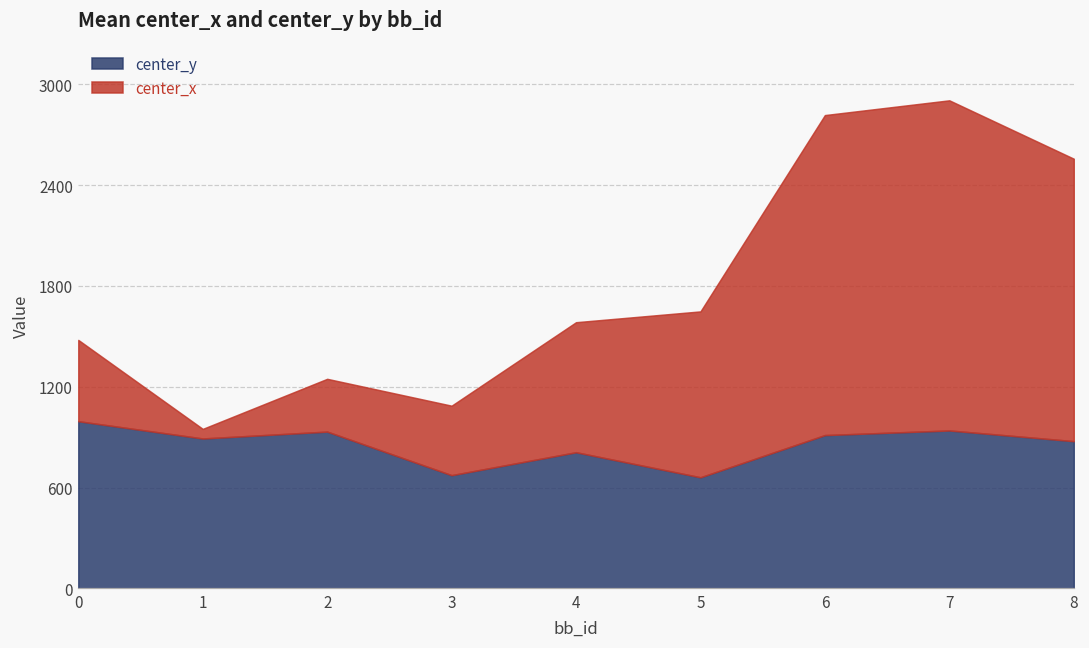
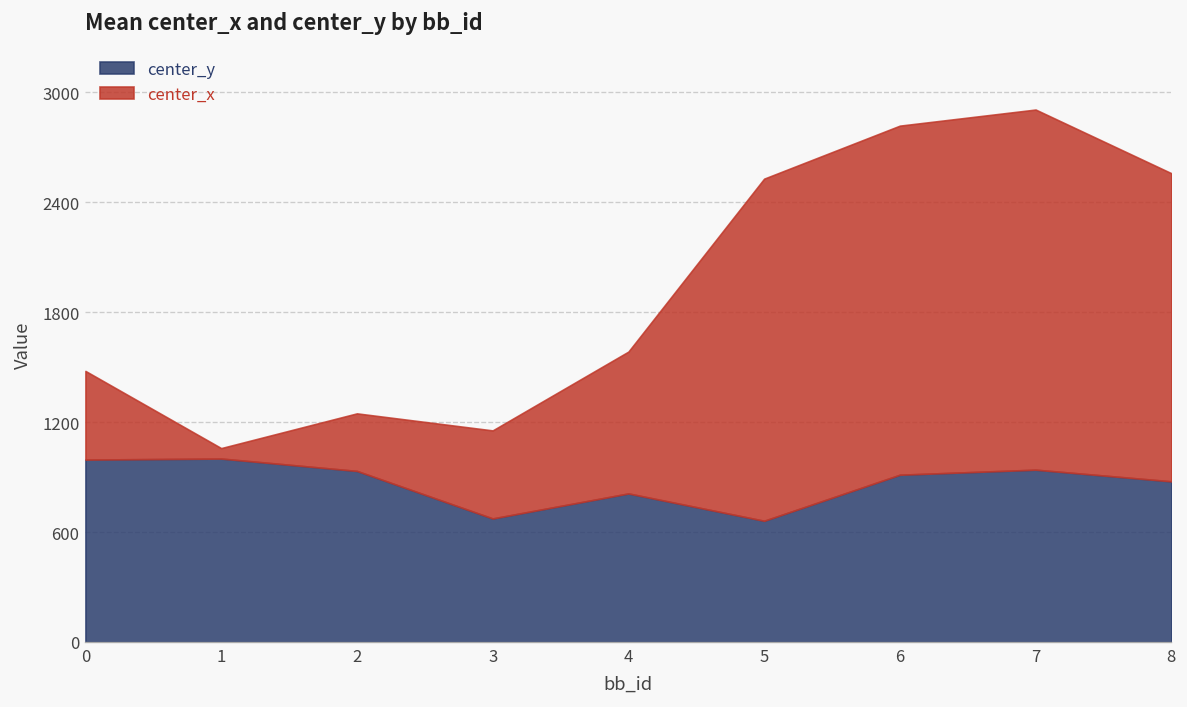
center_y, 1: 890 -> 1000
center_x, 3: 410 -> 480
center_x, 5: 990 -> 1870
